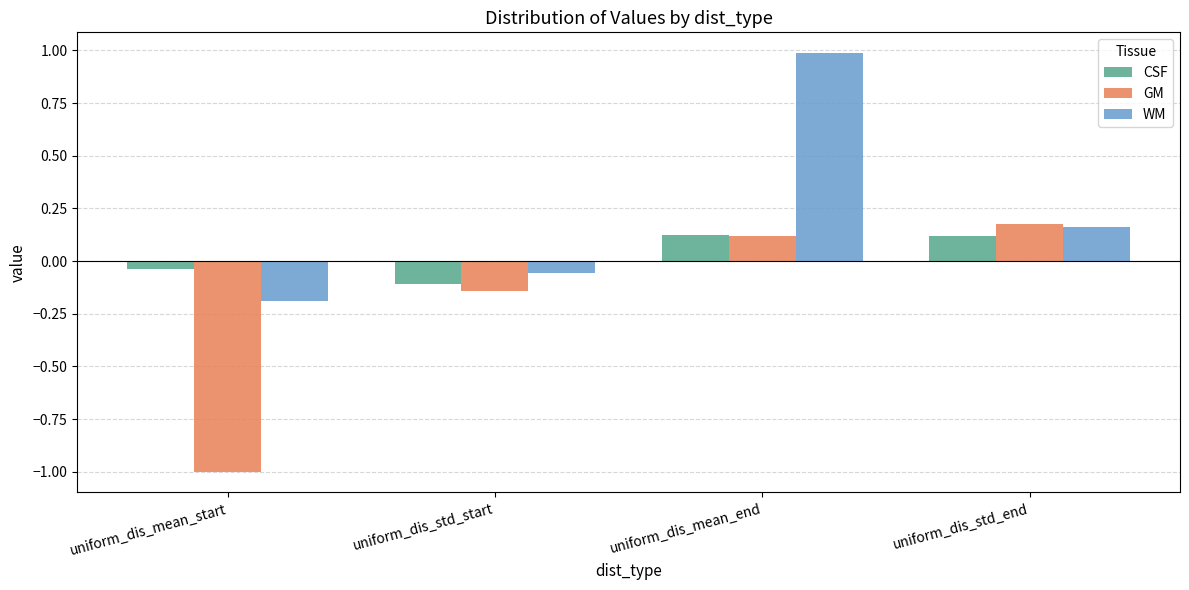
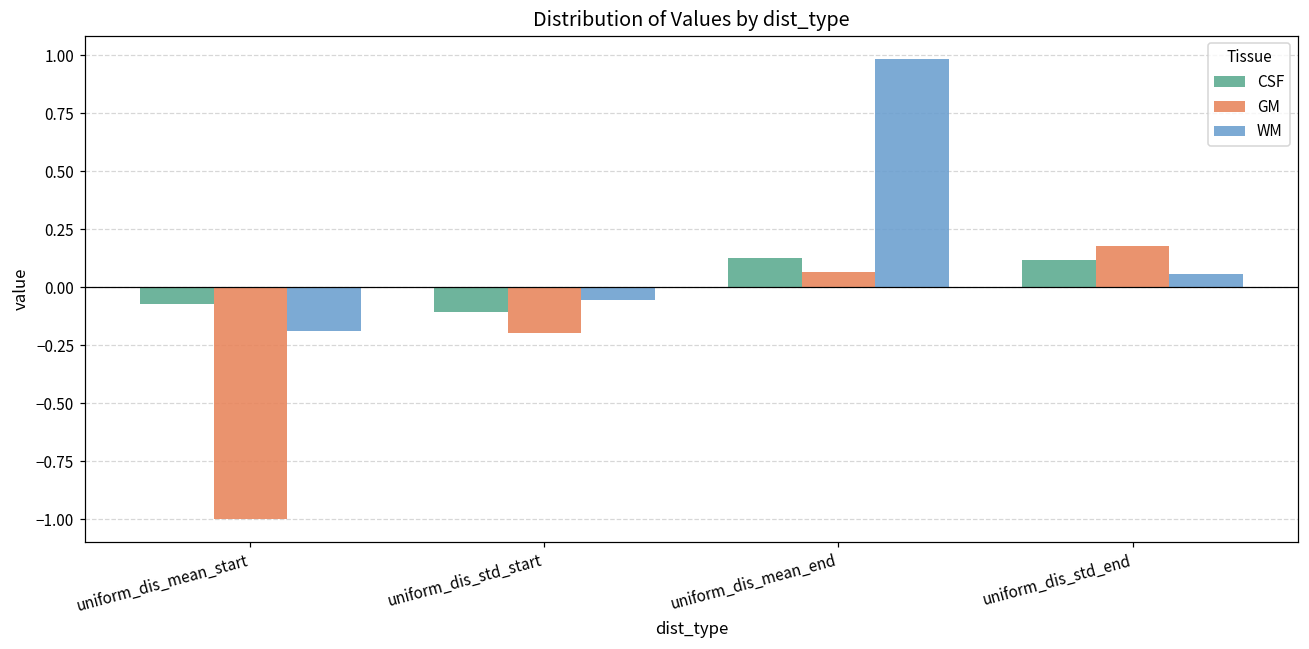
CSF, uniform_dis_mean_start: -0.04 -> -0.07
GM, uniform_dis_std_start: -0.14 -> -0.20
GM, uniform_dis_mean_end: 0.12 -> 0.06
WM, uniform_dis_std_end: 0.16 -> 0.06
